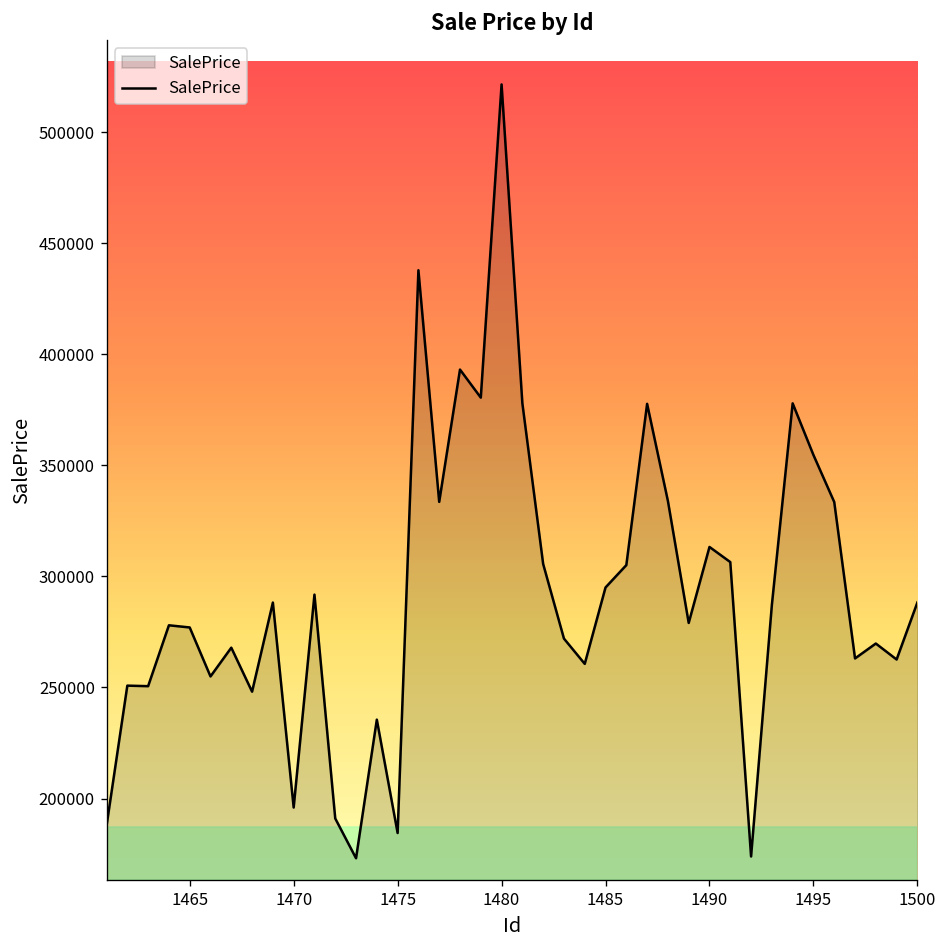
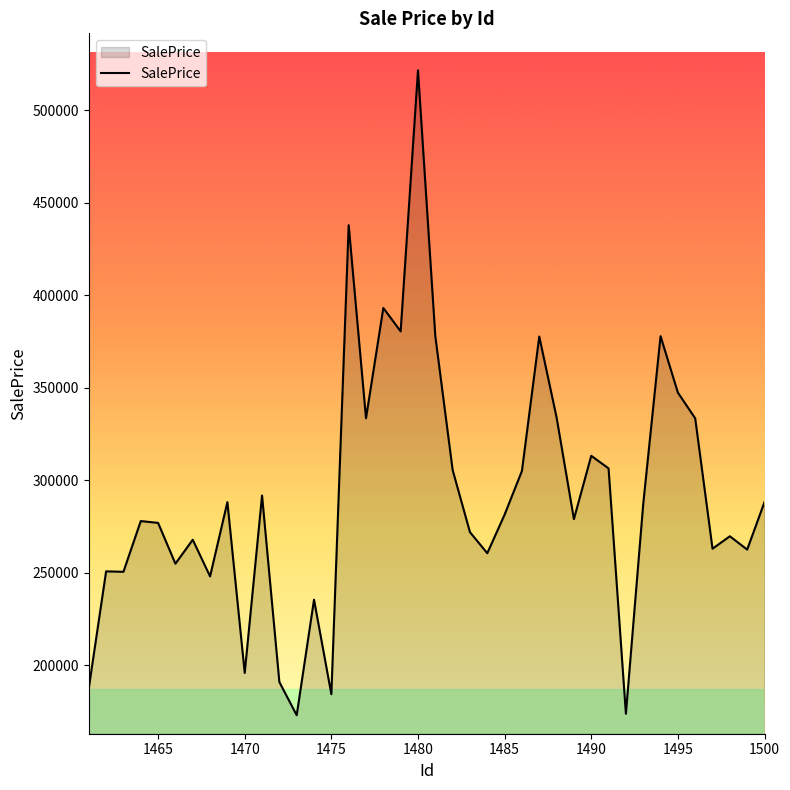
1485: 295000 -> 281000
1495: 355000 -> 347000
